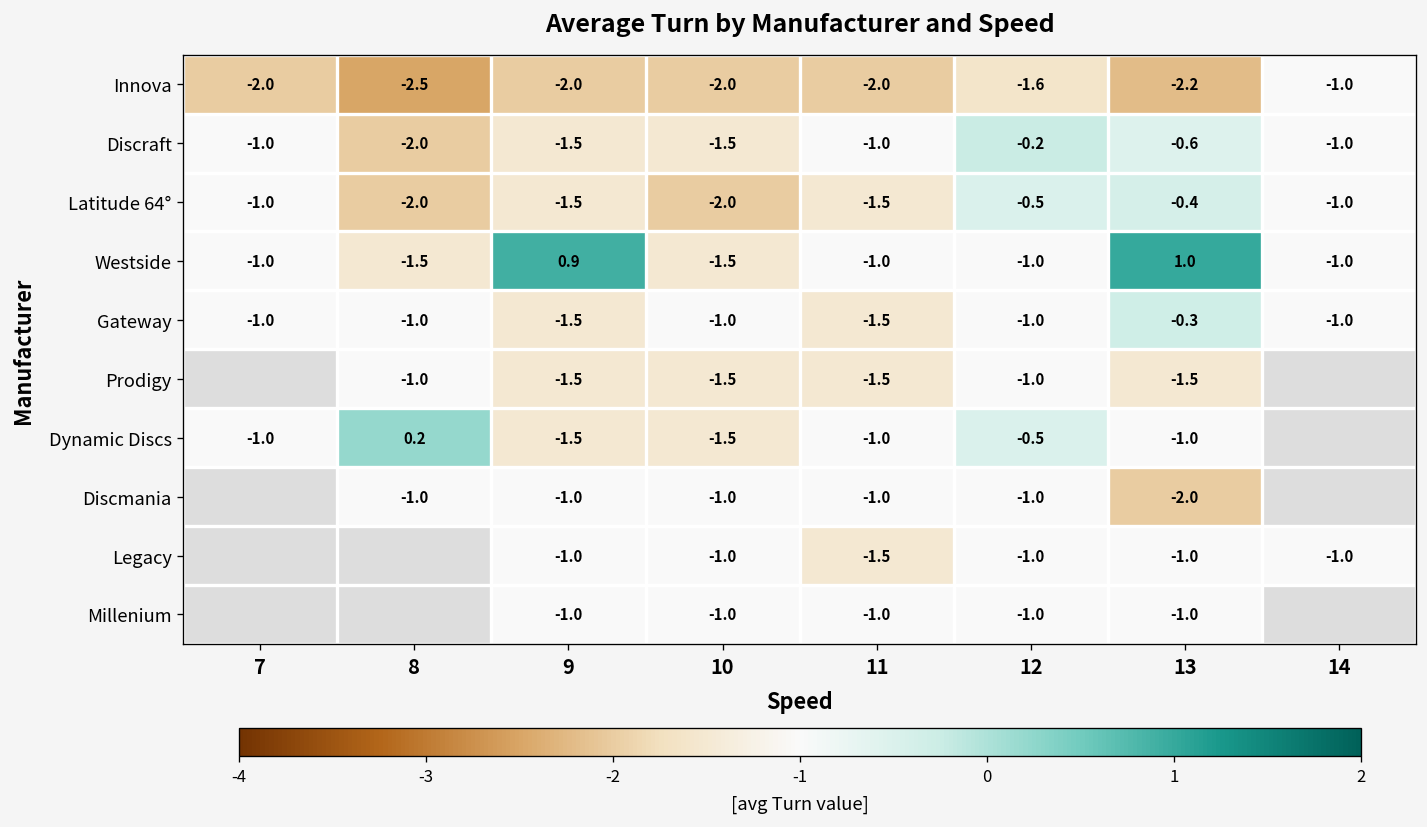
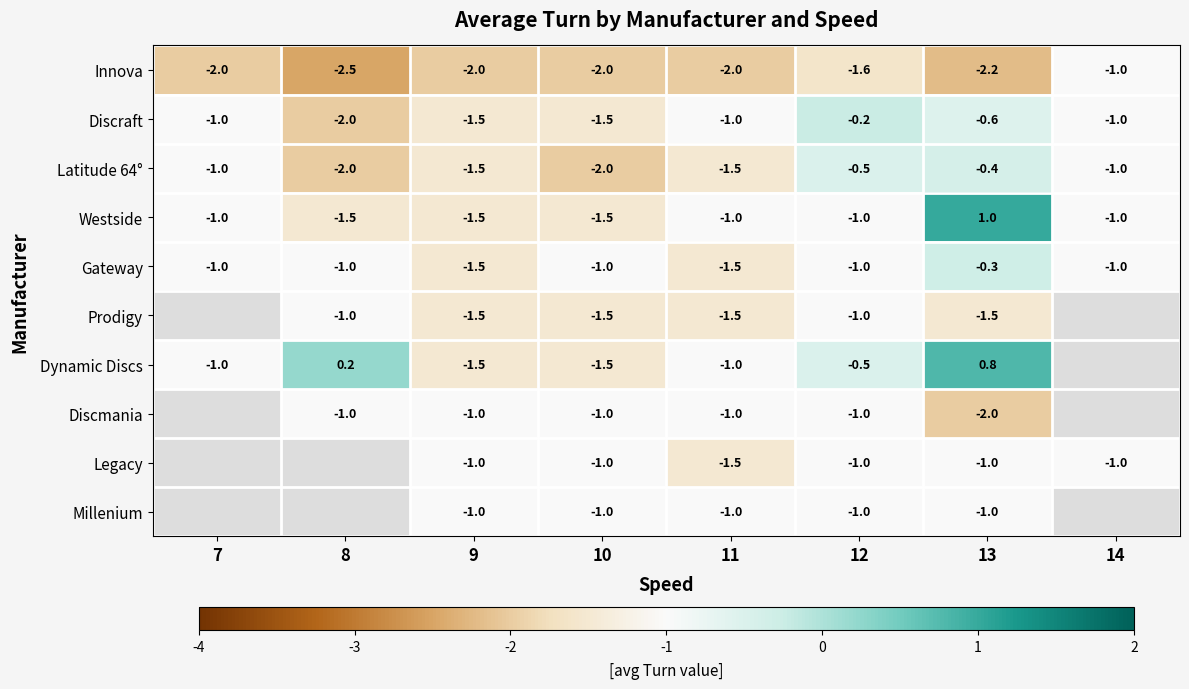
Westside, 9: 0.9 -> -1.5
Dynamic Discs, 13: -1.0 -> 0.8
